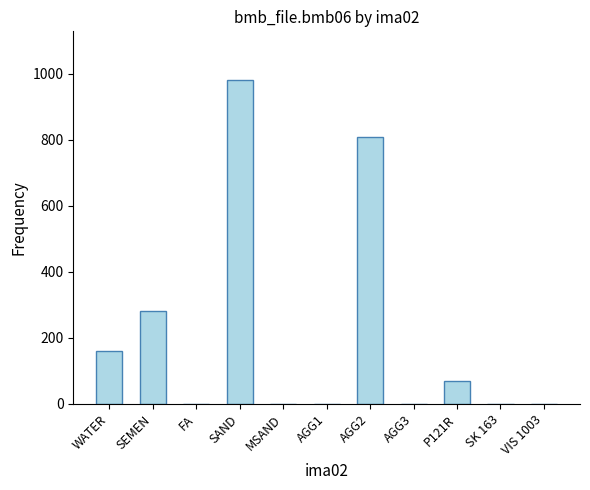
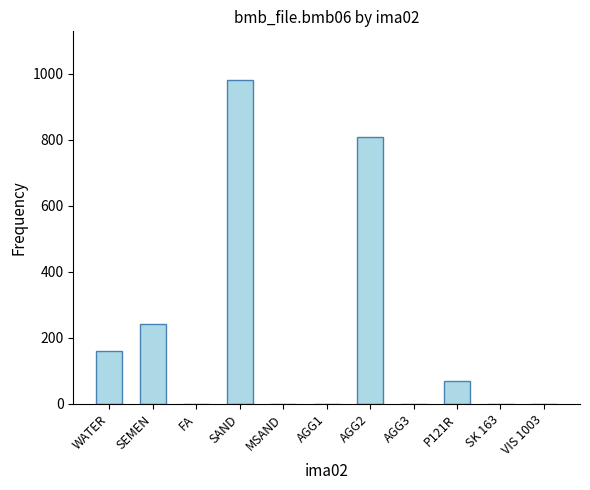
SEMEN: 280 -> 240
